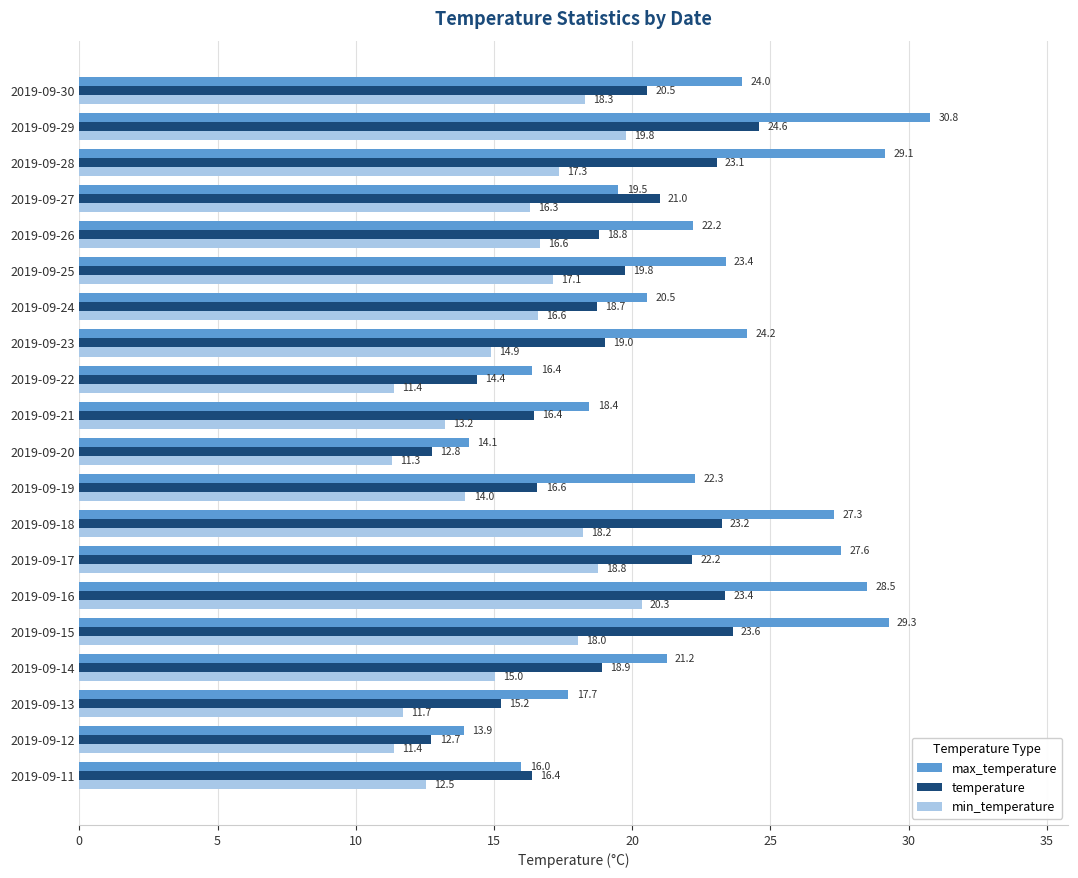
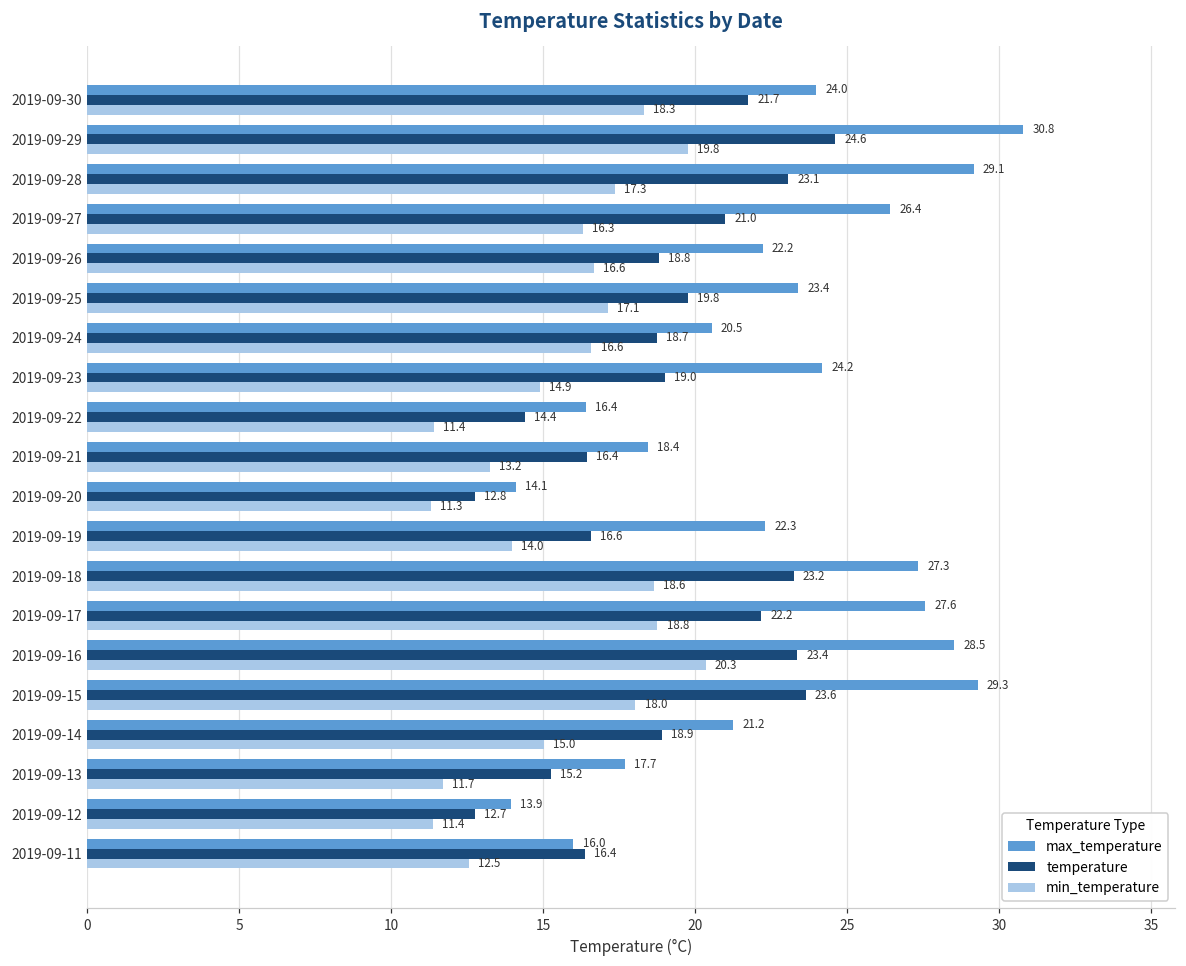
temperature, 2019-09-30: 20.5 -> 21.7
max_temperature, 2019-09-27: 19.5 -> 26.4
min_temperature, 2019-09-18: 18.2 -> 18.6
